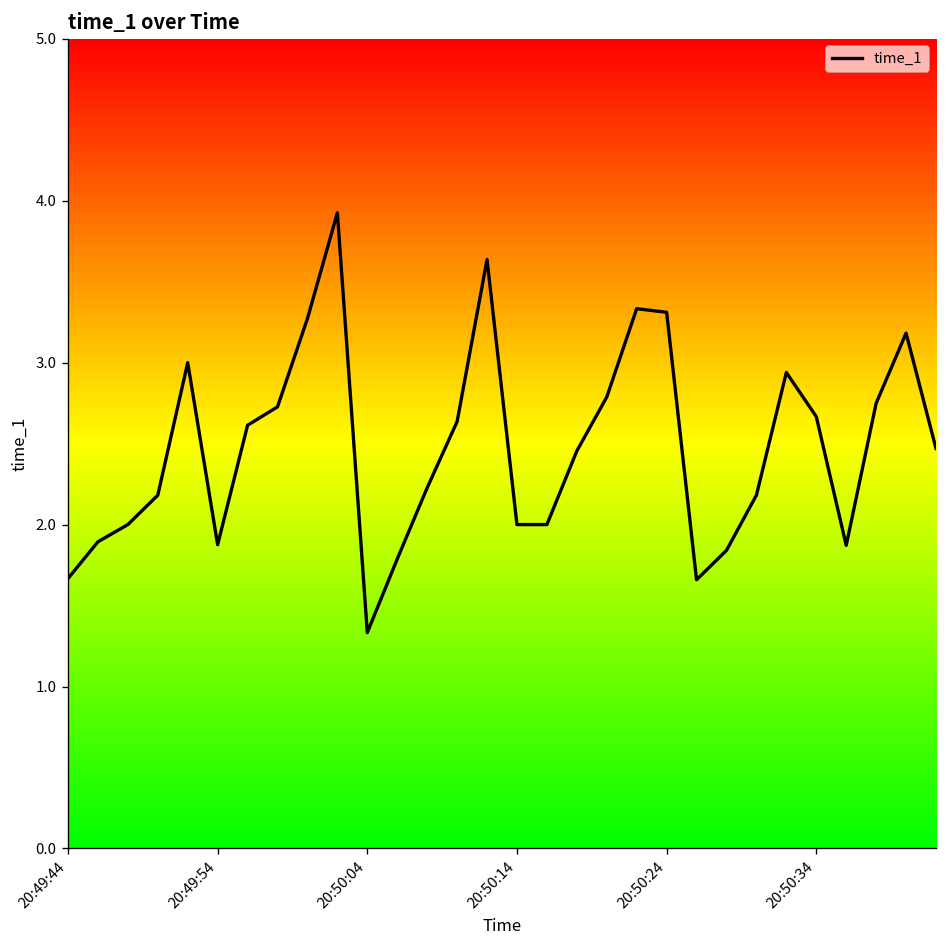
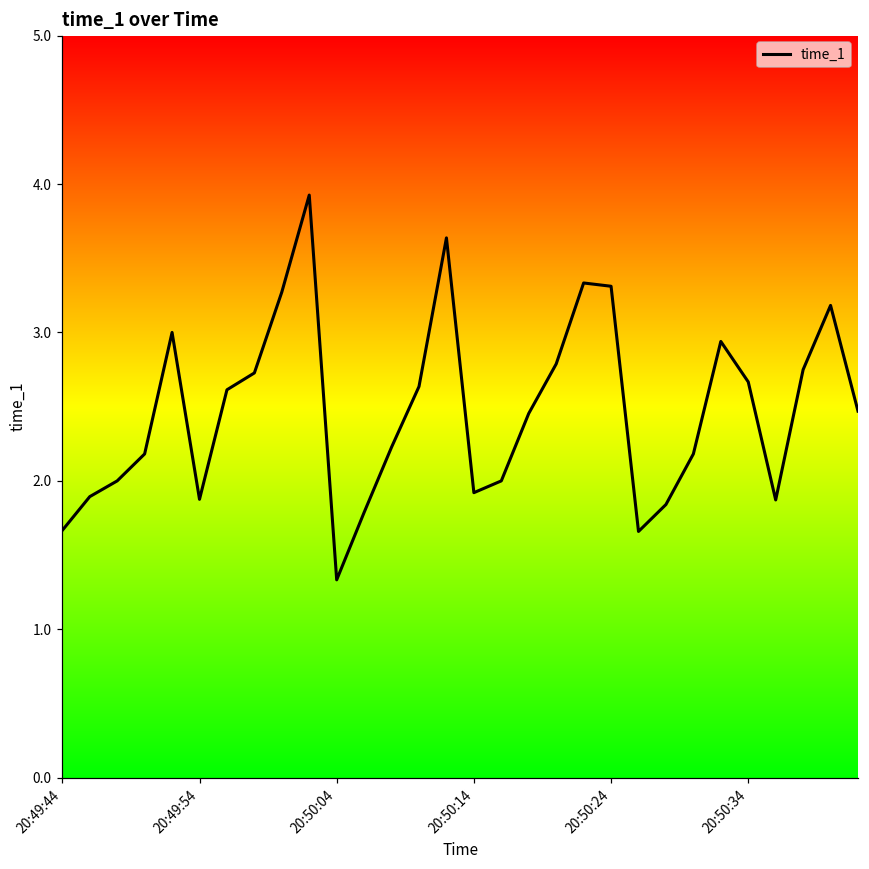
20:50:14: 2.00 -> 1.92
